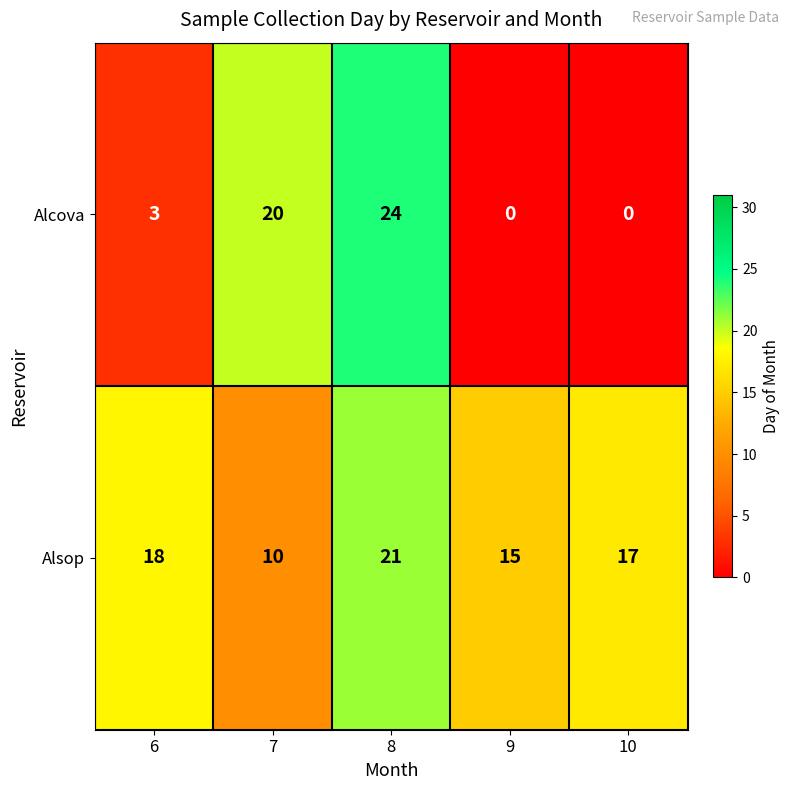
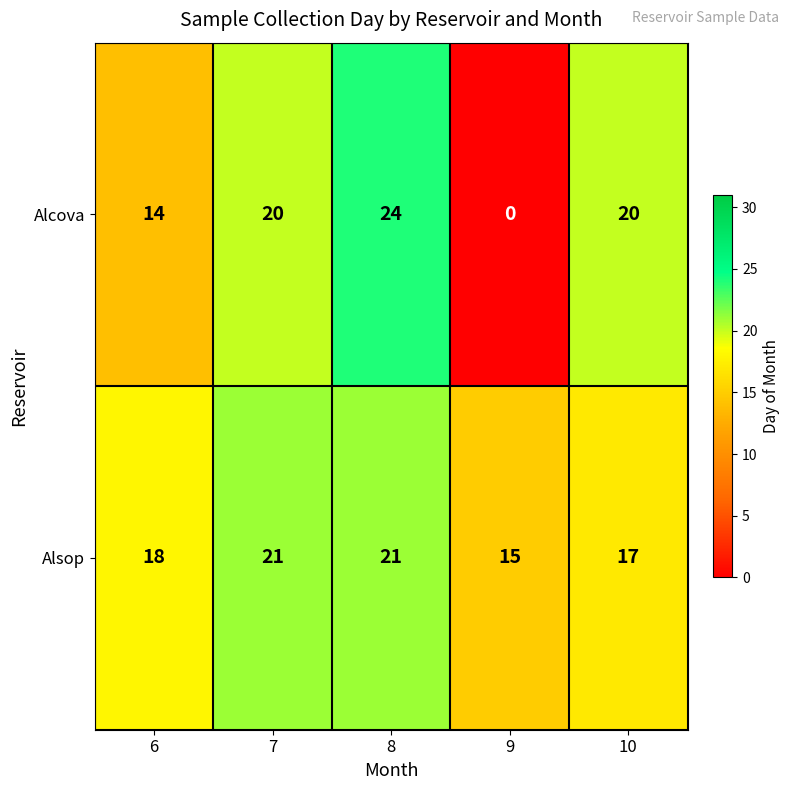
Alcova, 6: 3 -> 14
Alcova, 10: 0 -> 20
Alsop, 7: 10 -> 21
